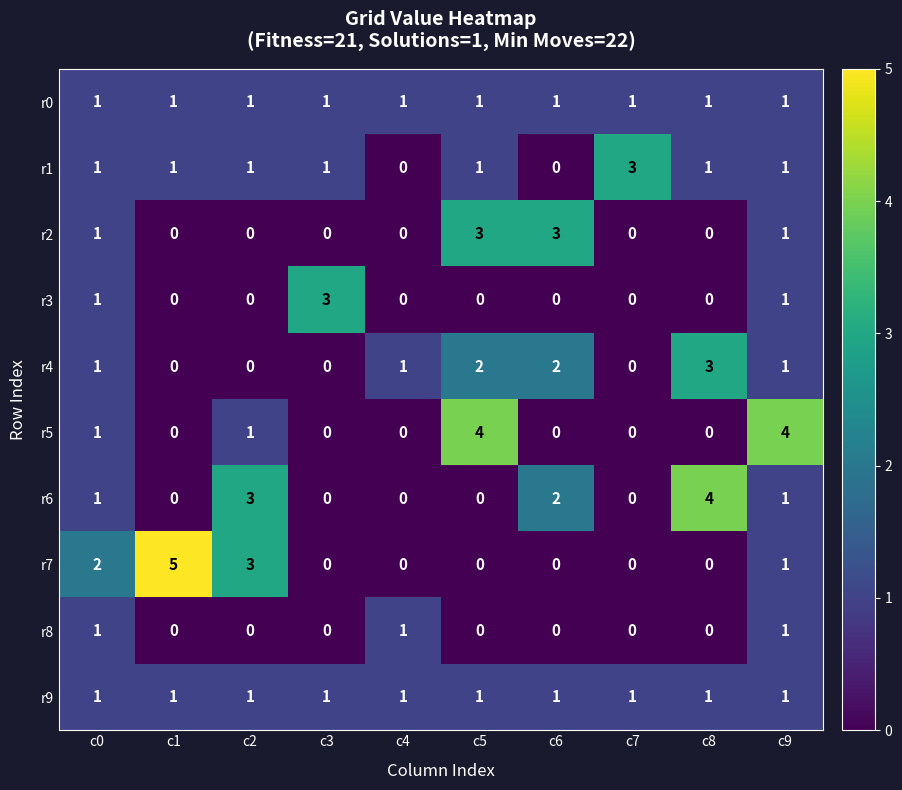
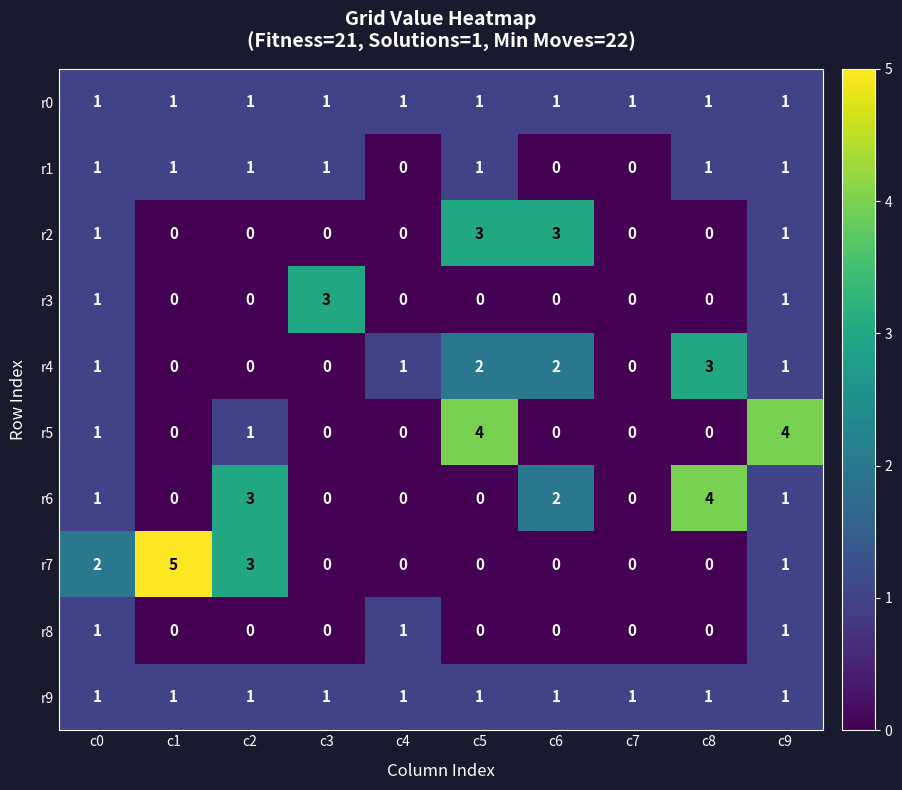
r1, c7: 3 -> 0
